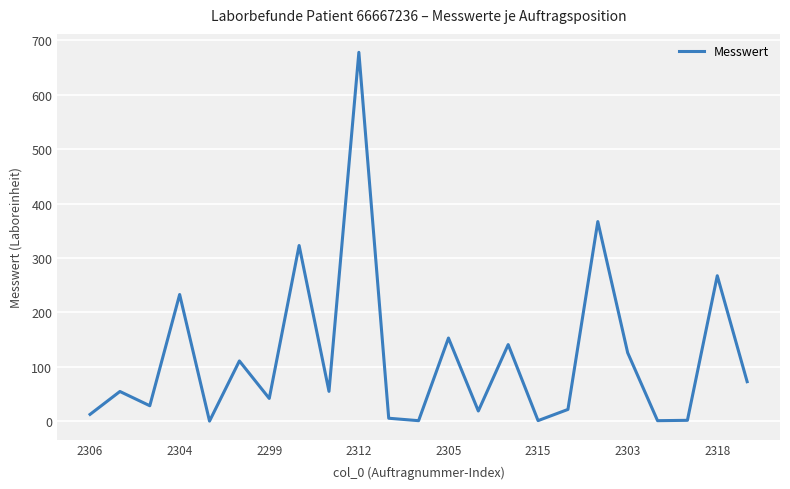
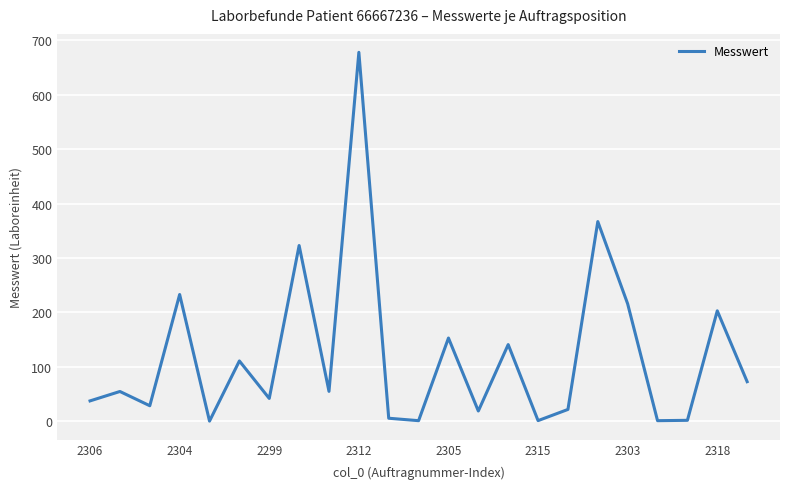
2306: 10 -> 40
2303: 130 -> 220
2318: 270 -> 200
